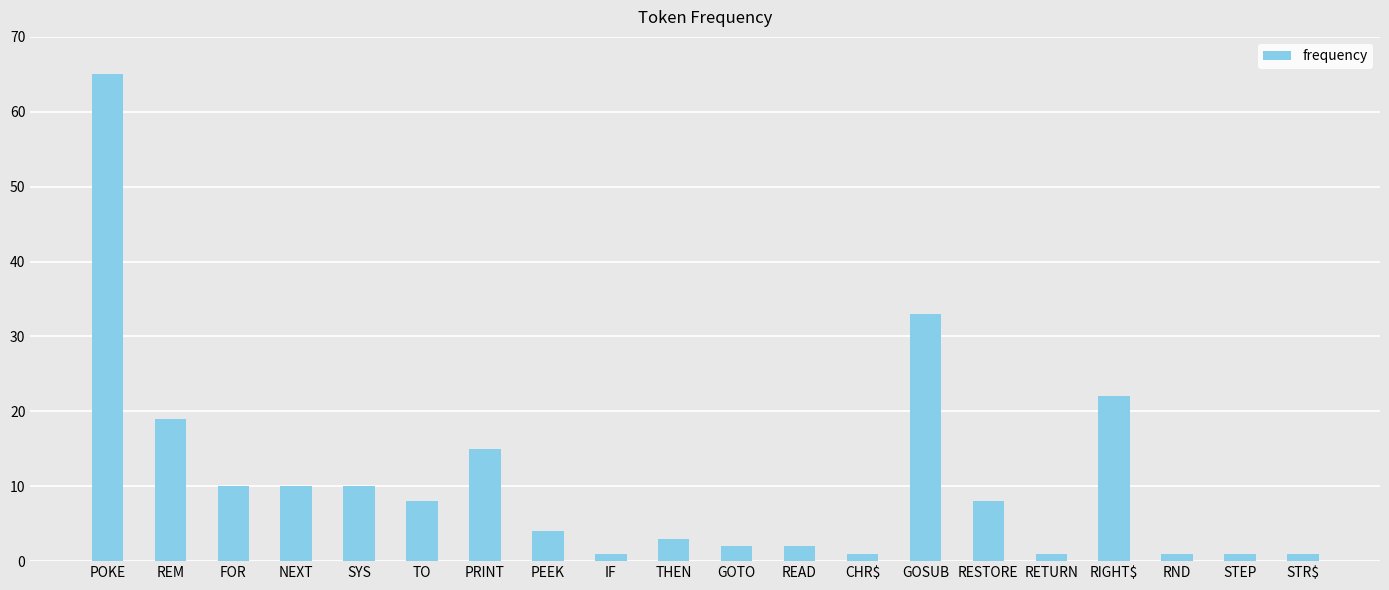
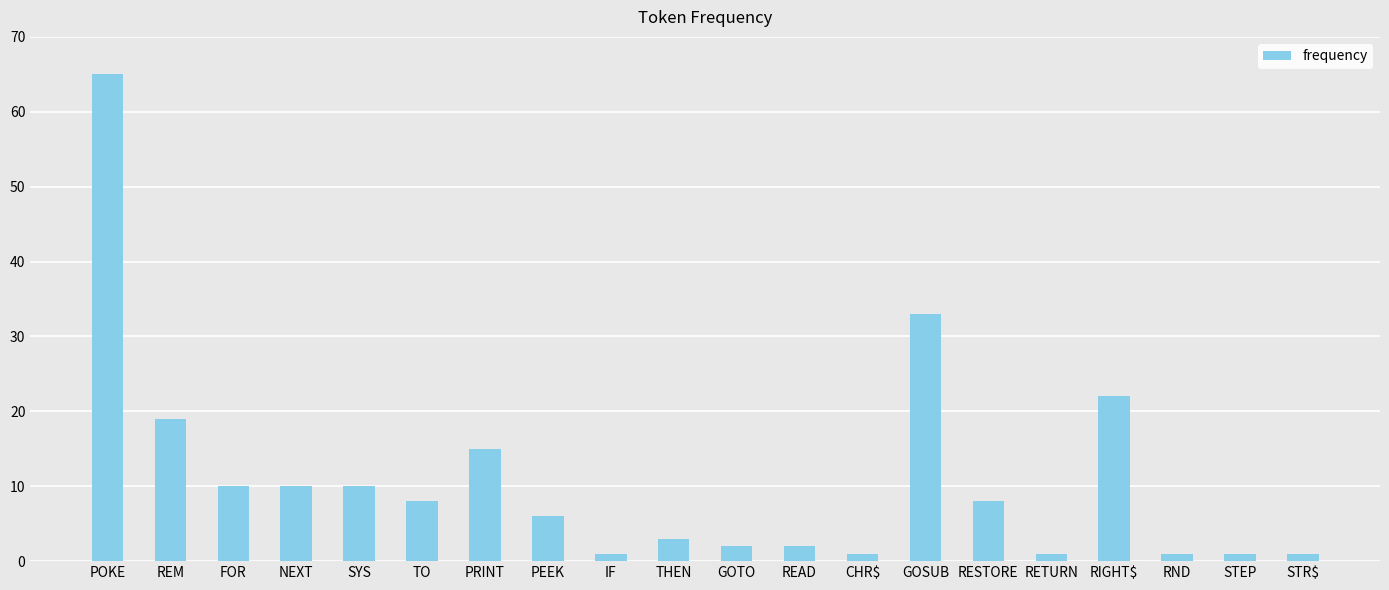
PEEK: 4 -> 6
